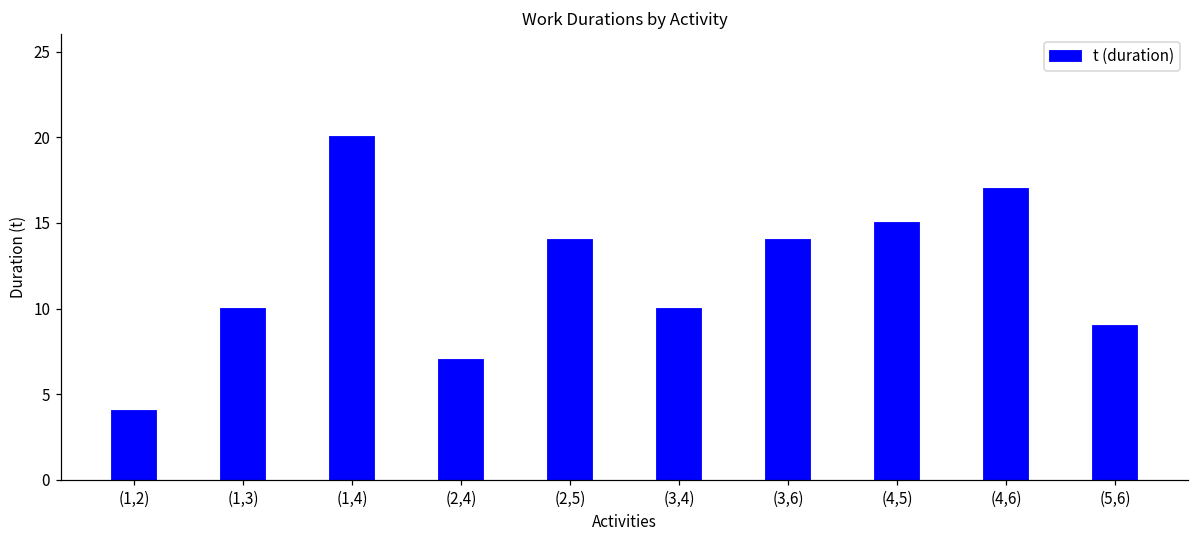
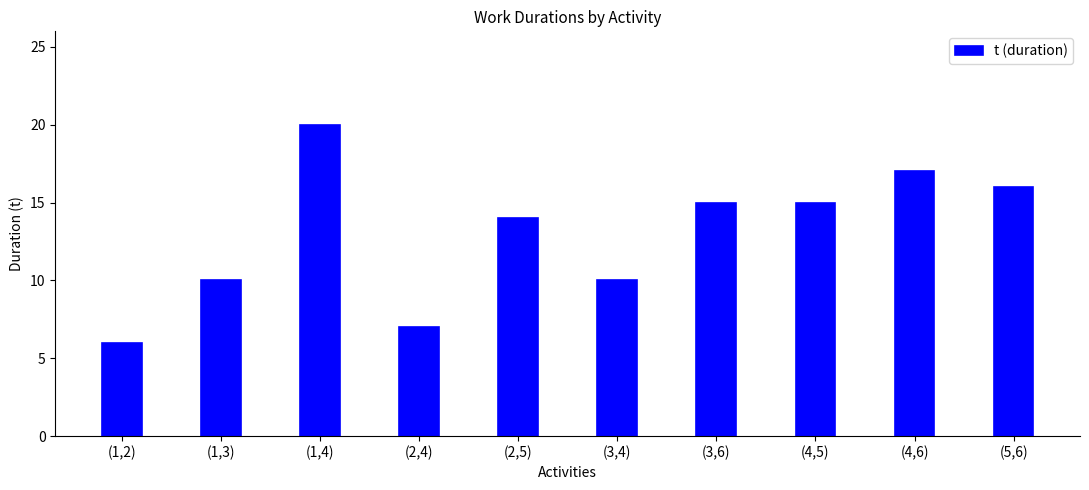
(1,2): 4 -> 6
(3,6): 14 -> 15
(5,6): 9 -> 16
